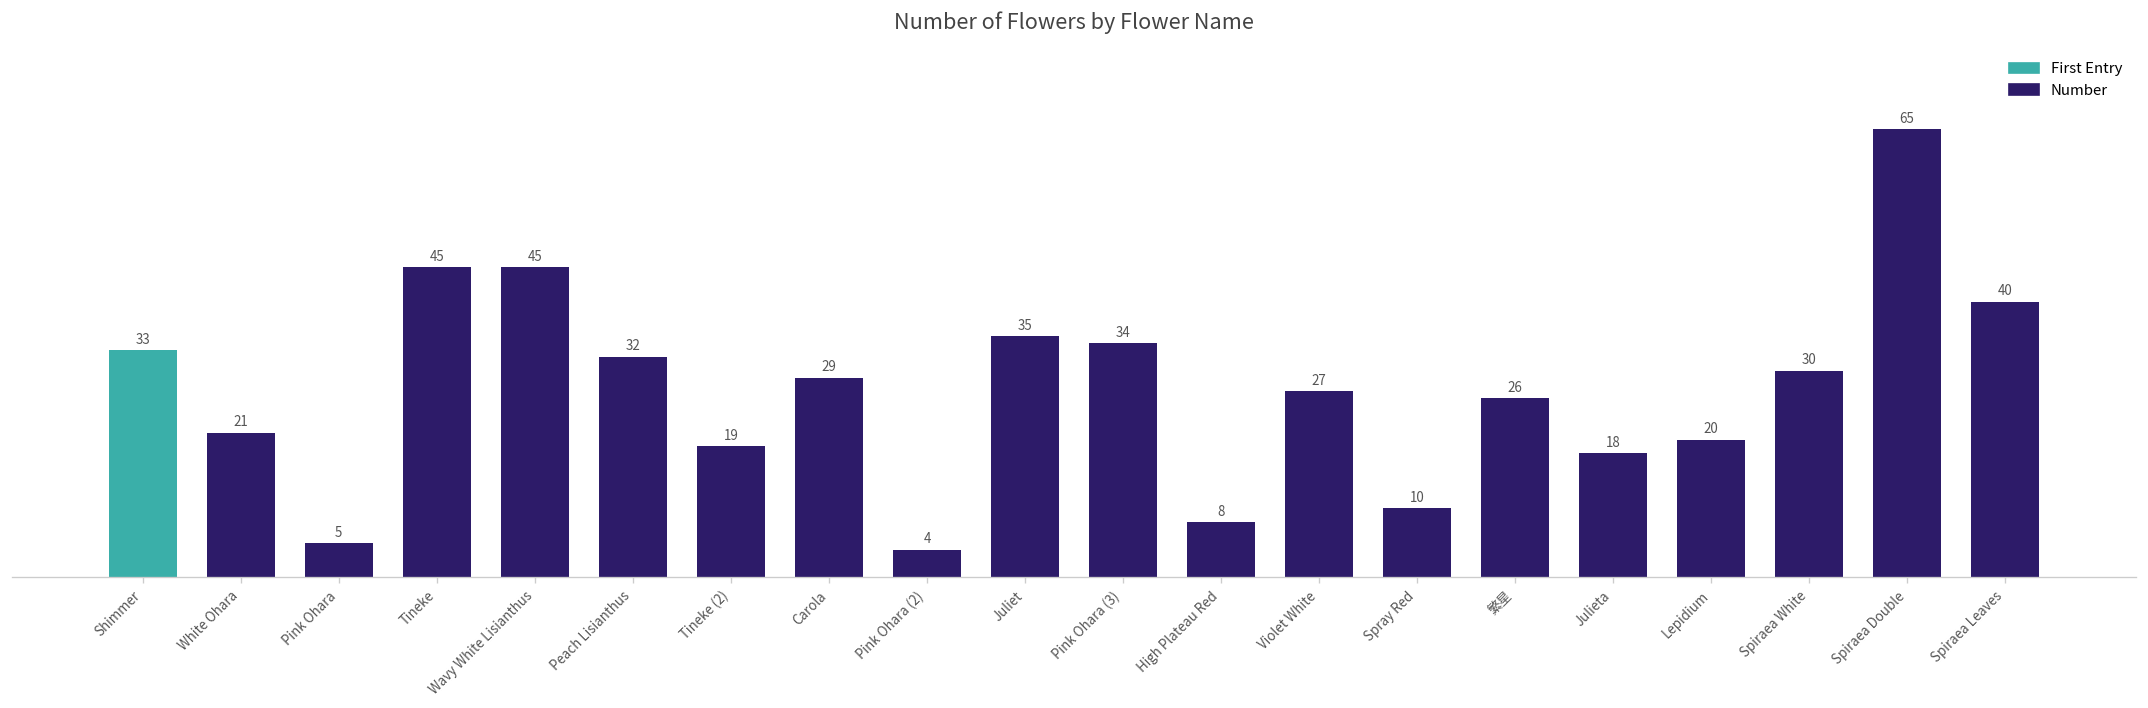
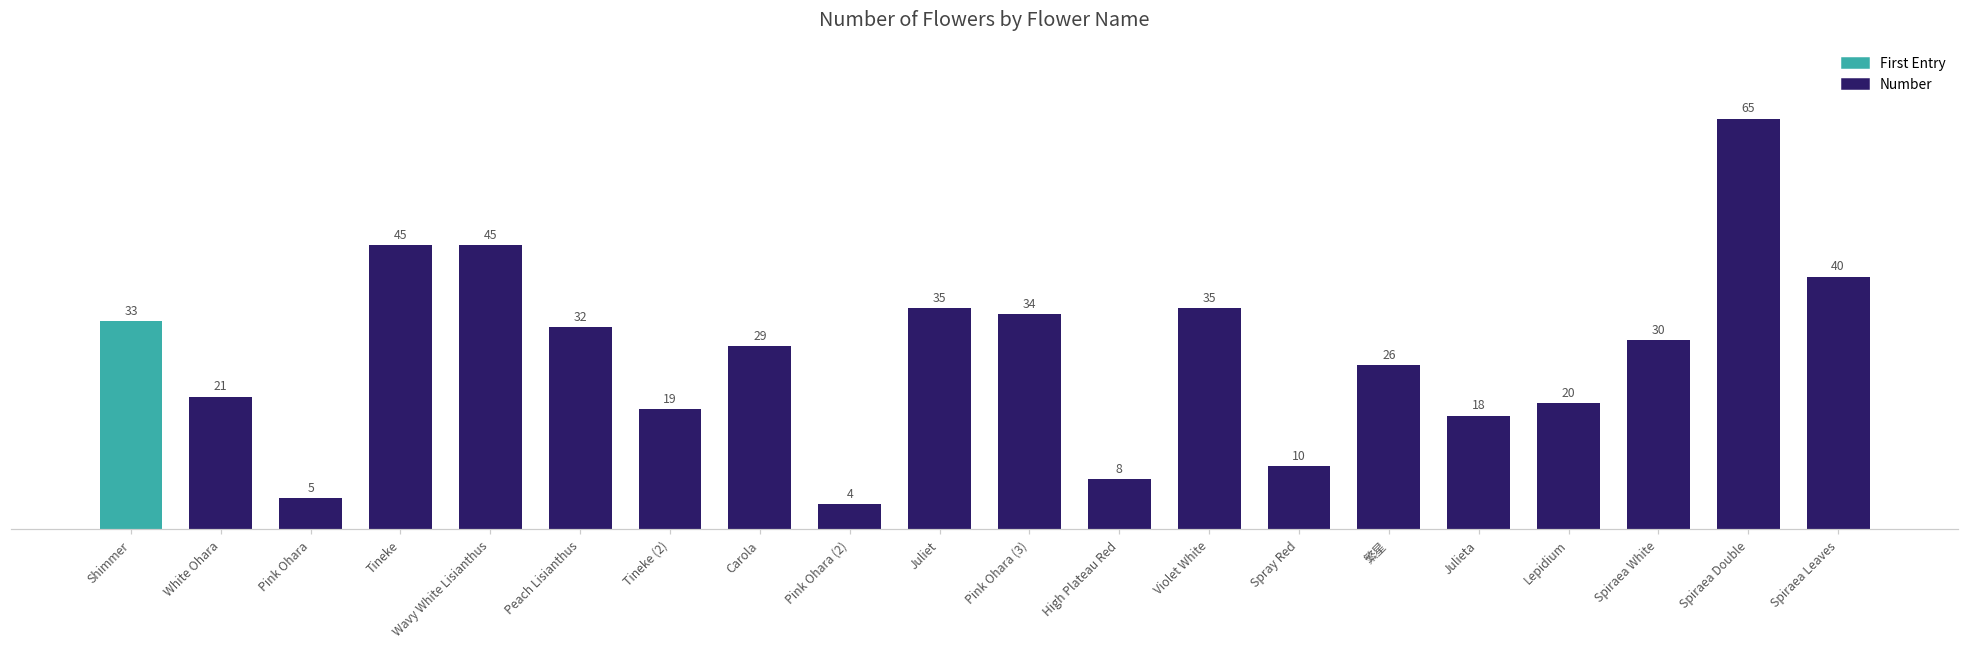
Violet White: 27 -> 35
